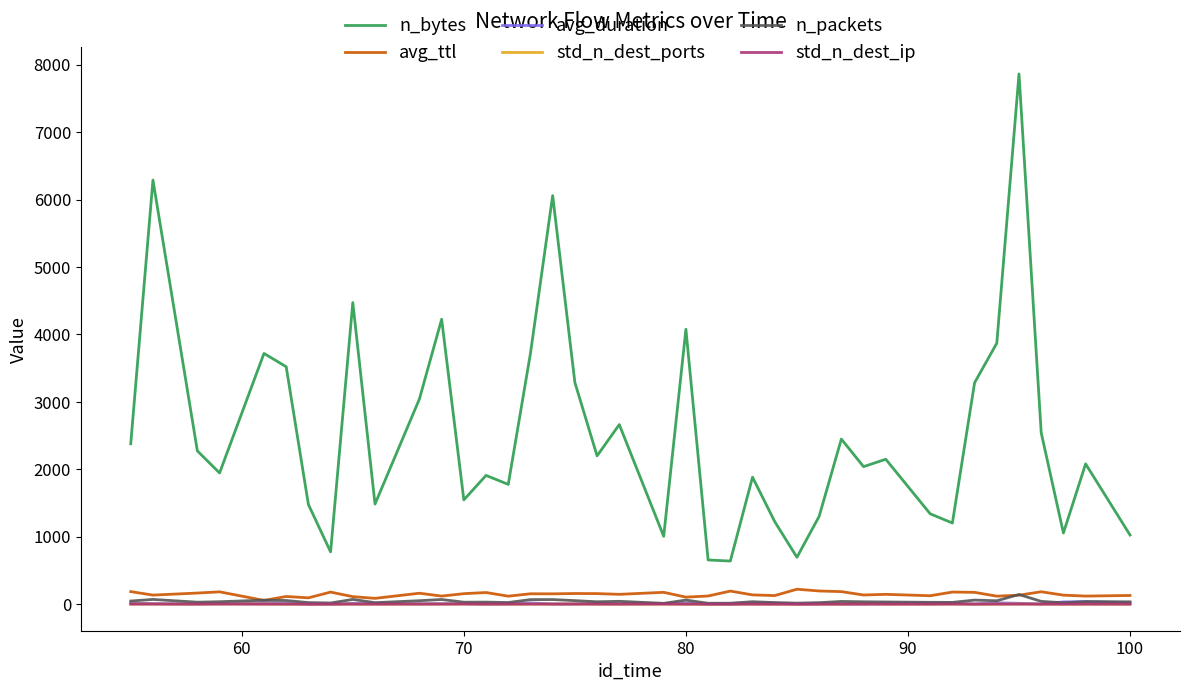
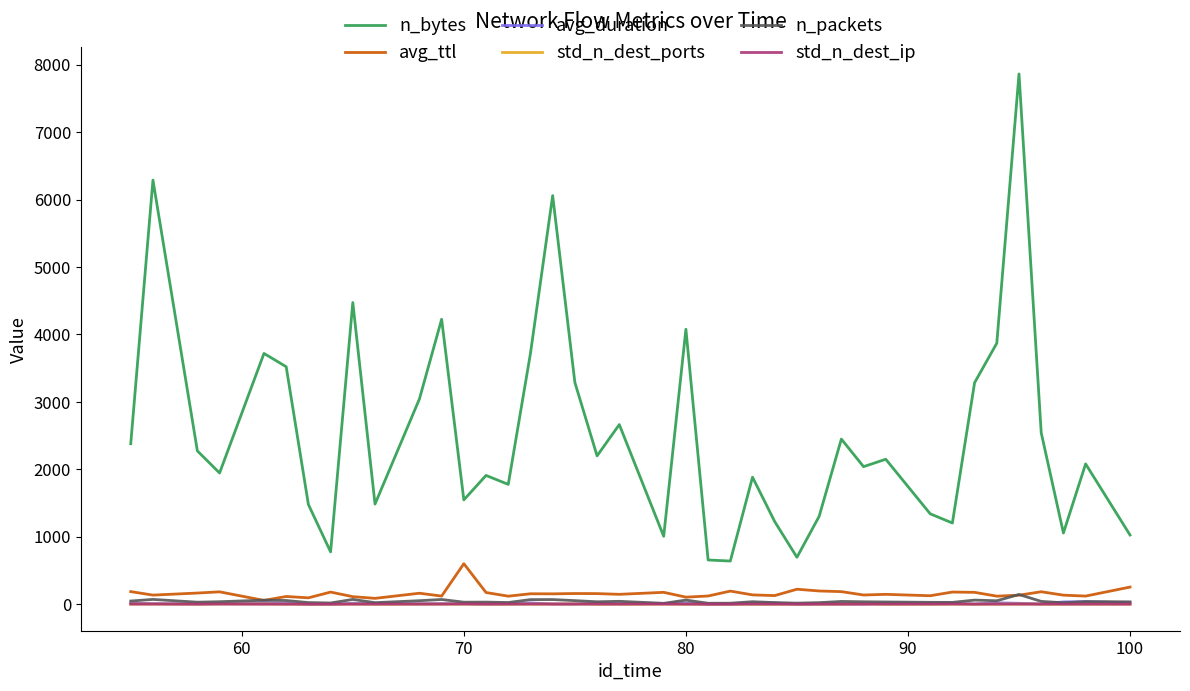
avg_ttl, 70: 200 -> 600
avg_ttl, 100: 100 -> 300
